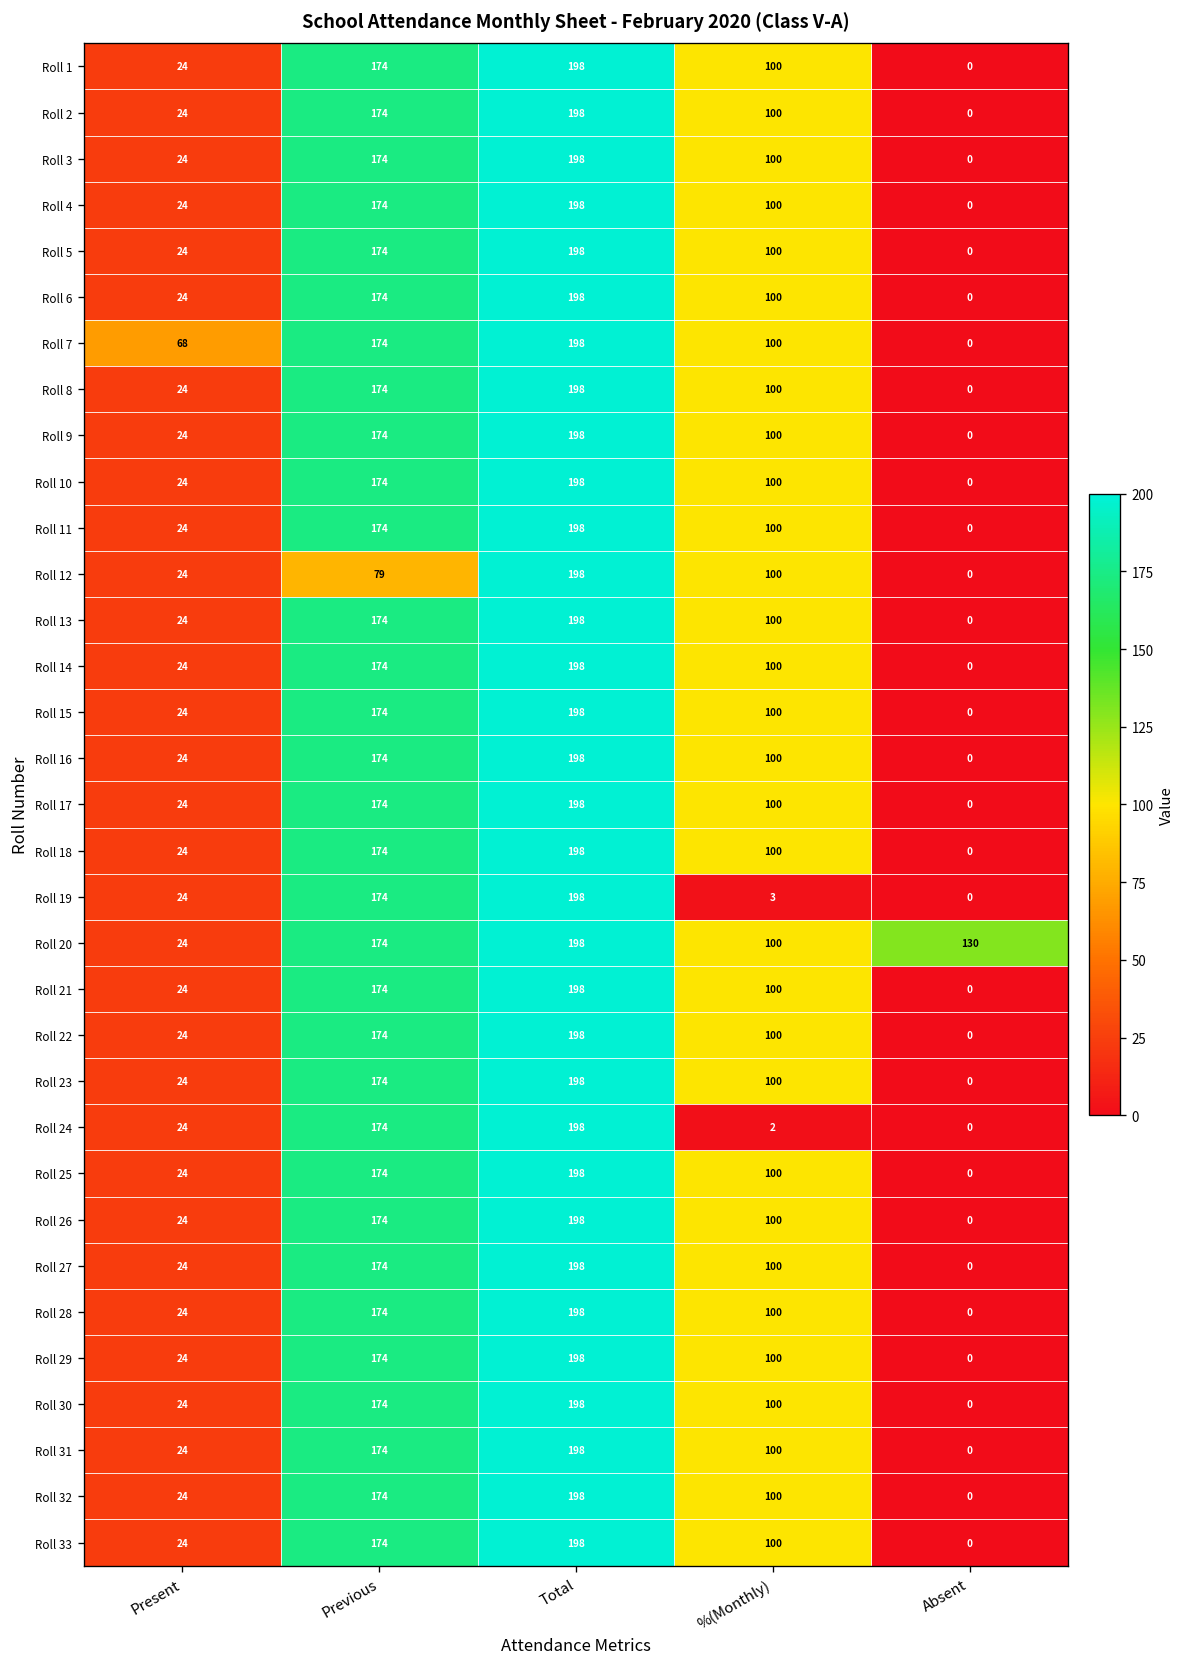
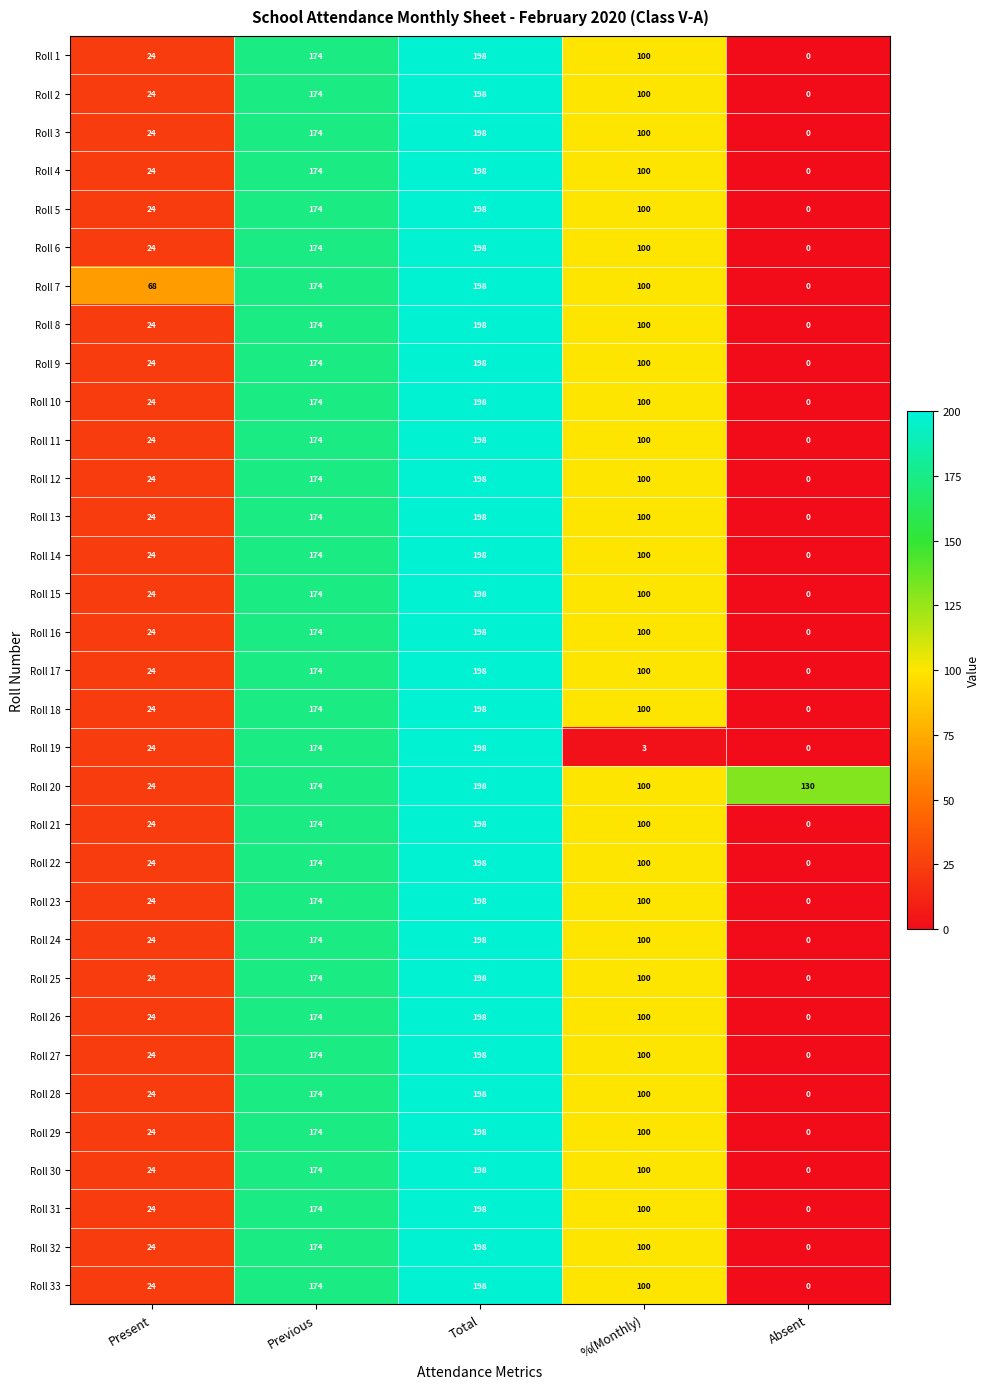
Roll 12, Previous: 79 -> 174
Roll 24, %(Monthly): 2 -> 100
